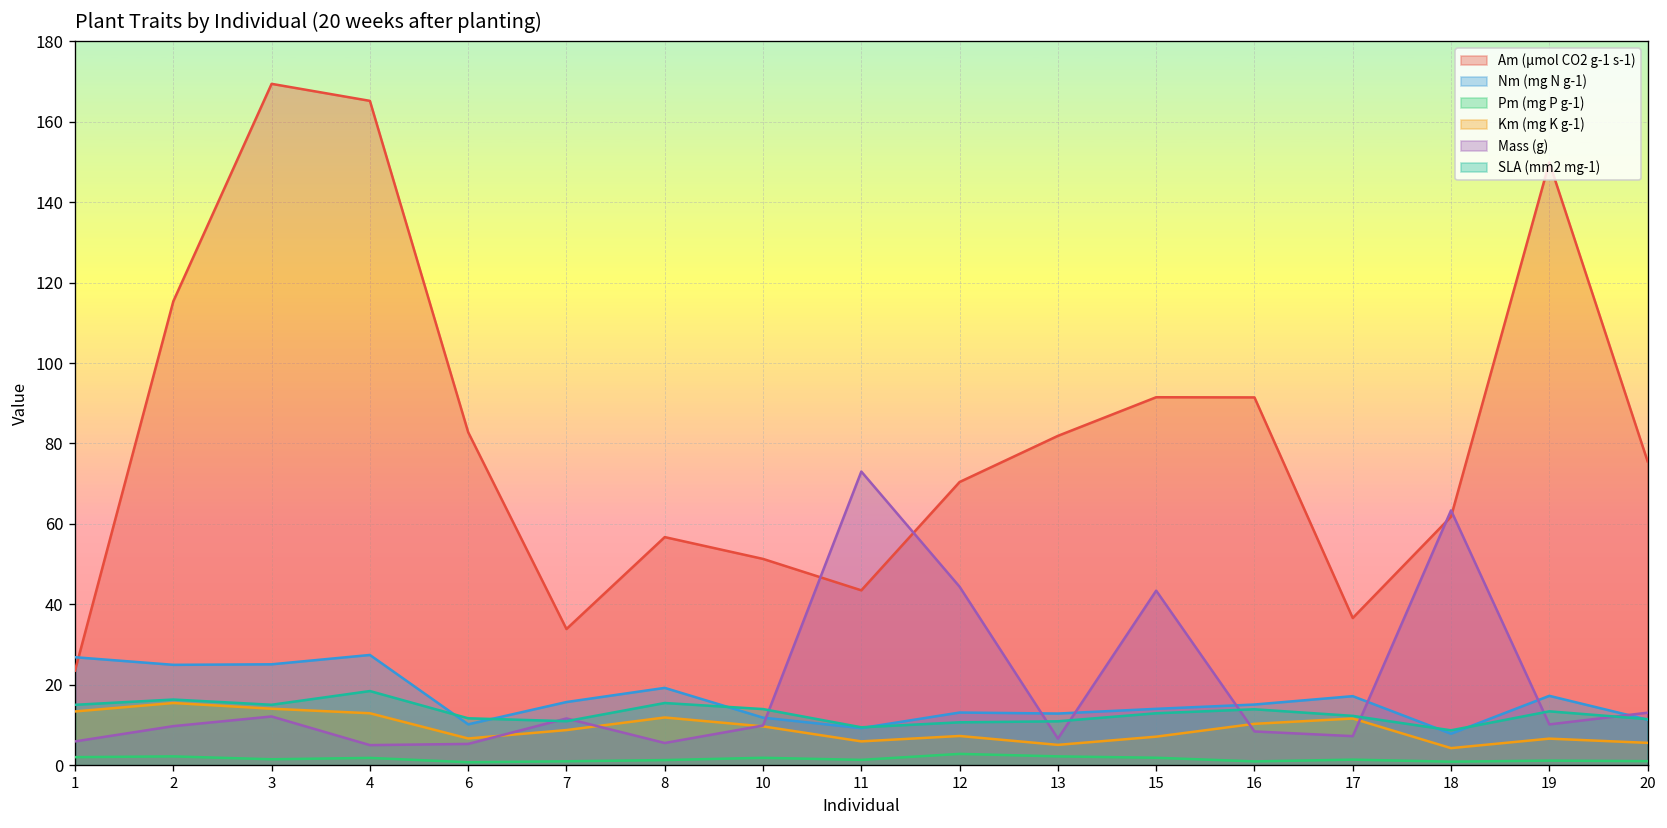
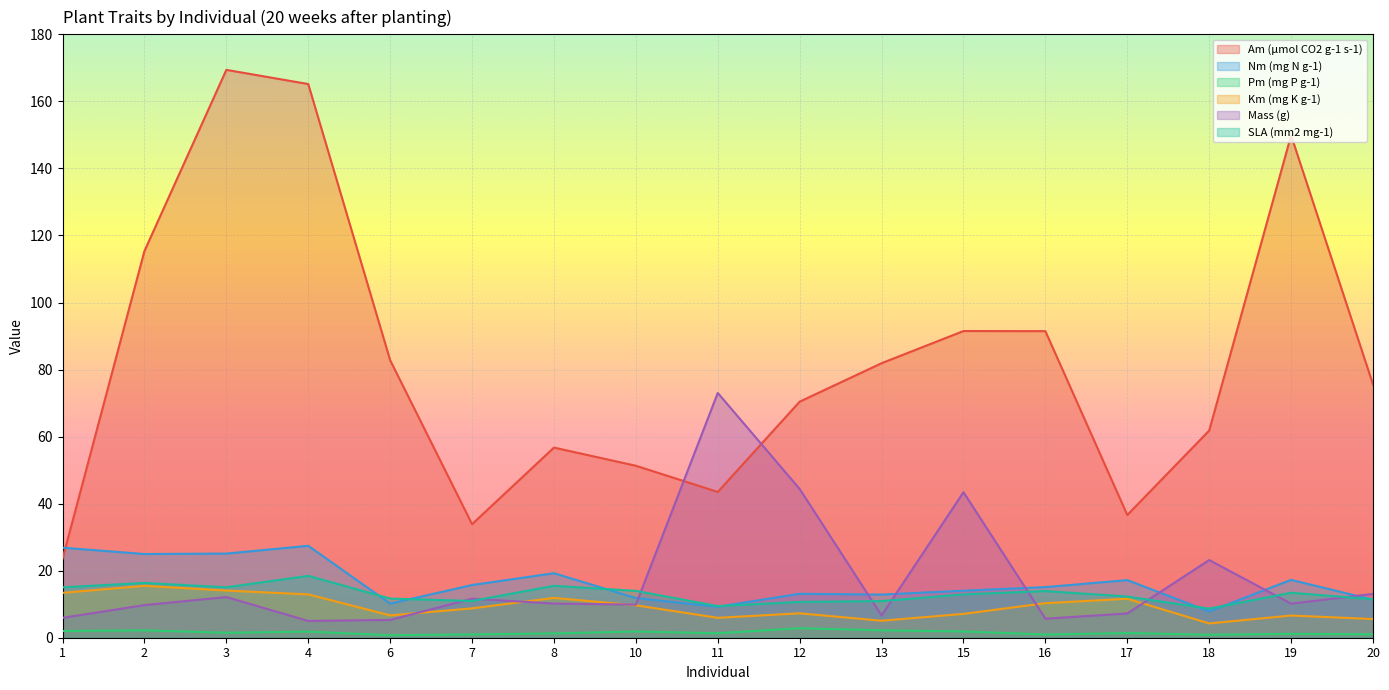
Mass (g), 8: 6 -> 10
Mass (g), 16: 8 -> 6
Mass (g), 18: 63 -> 23
